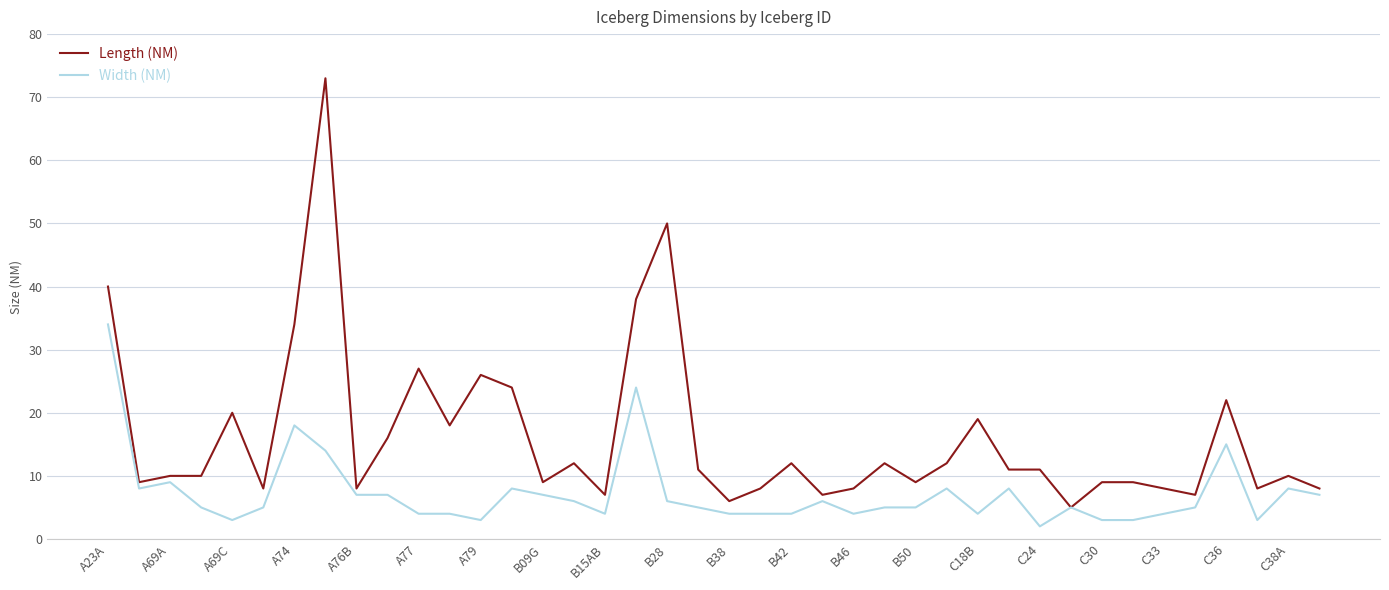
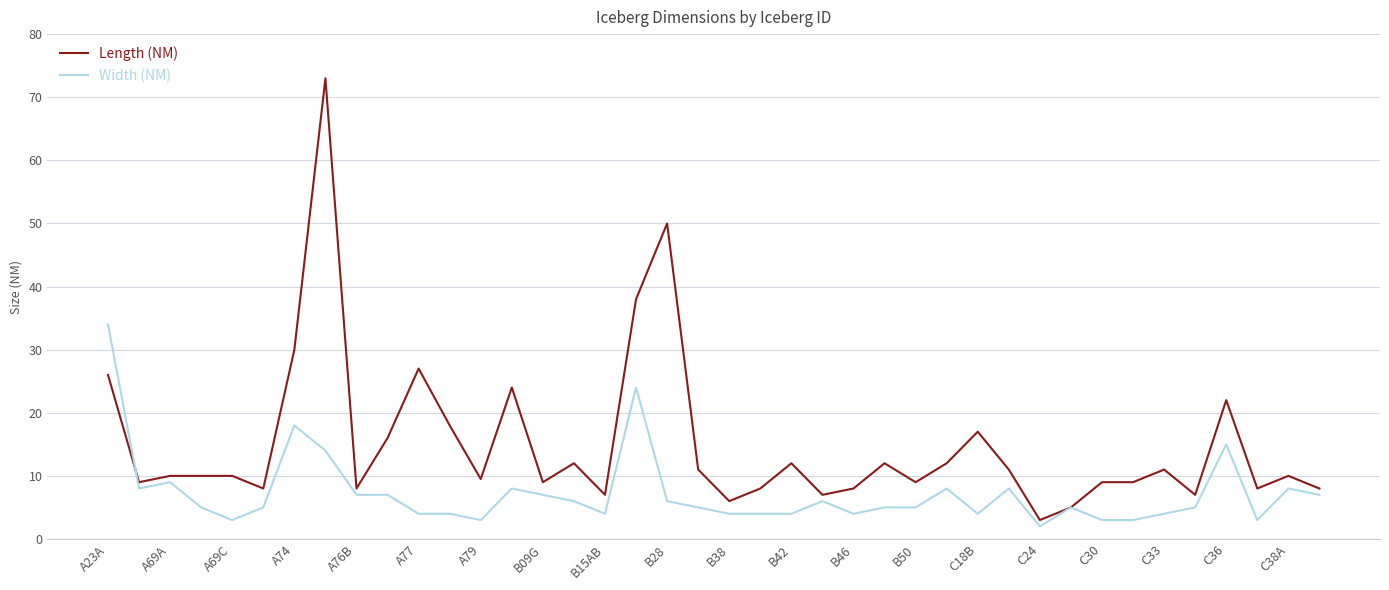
Length (NM), A23A: 40 -> 26
Length (NM), A69C: 20 -> 10
Length (NM), A74: 34 -> 30
Length (NM), A79: 26 -> 10
Length (NM), C18B: 19 -> 17
Length (NM), C24: 11 -> 3
Length (NM), C33: 8 -> 11
